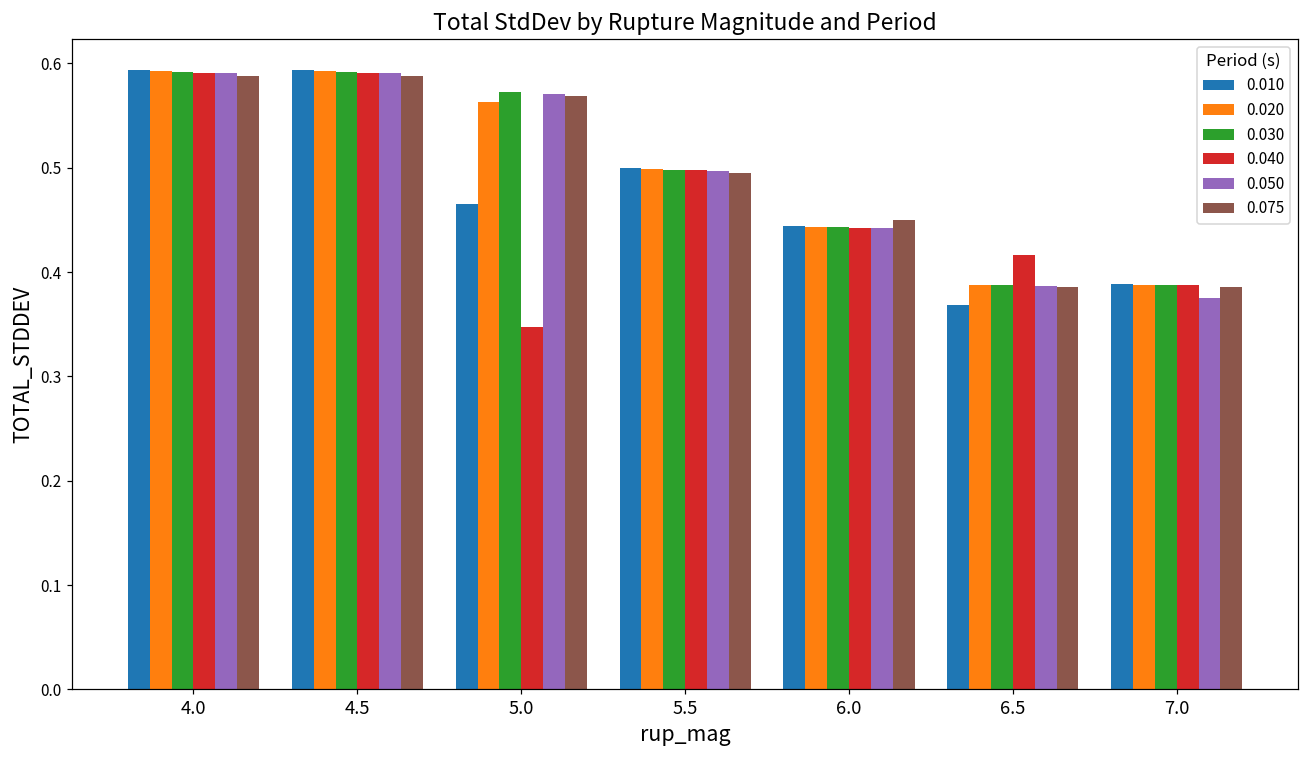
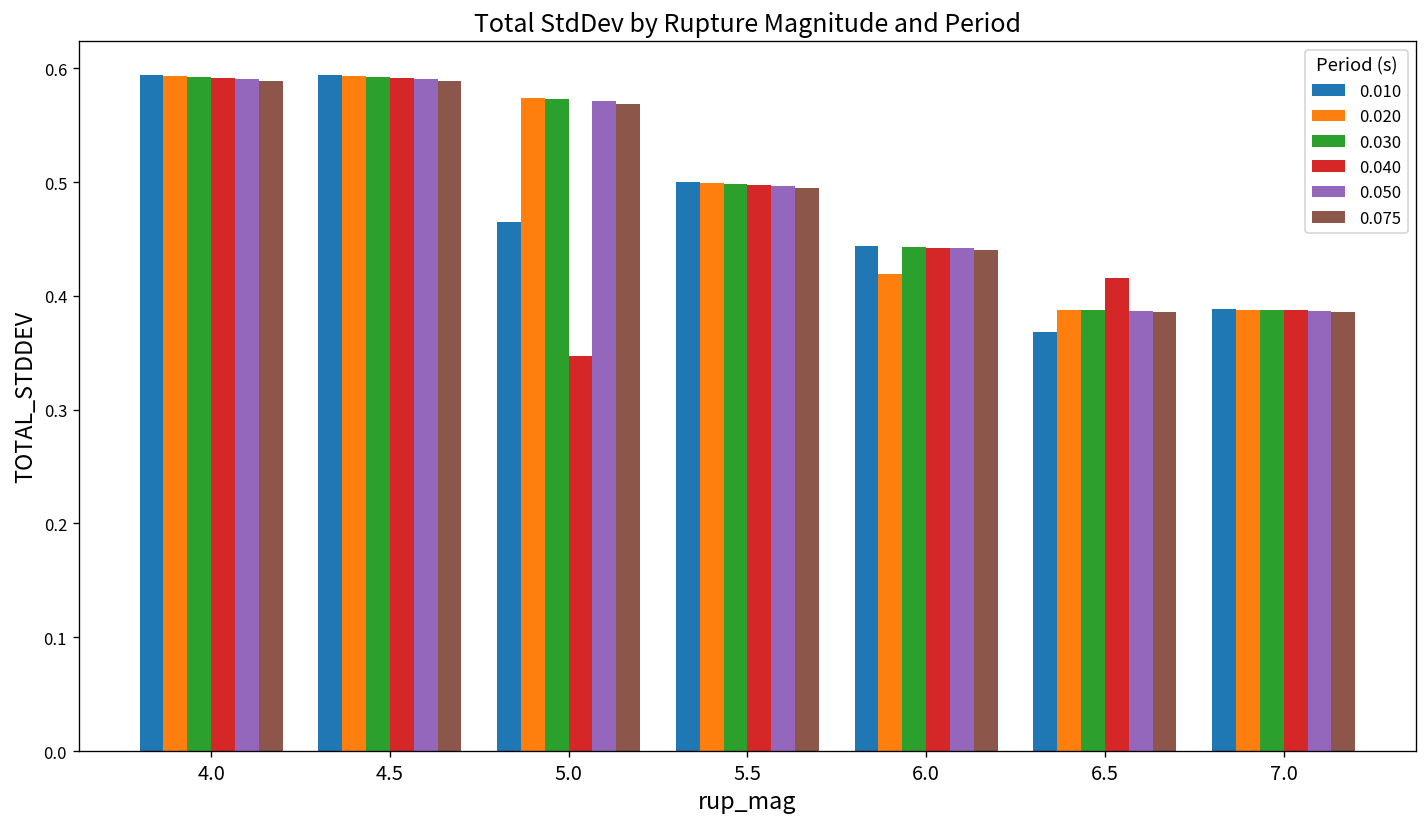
0.020, 5.0: 0.56 -> 0.57
0.020, 6.0: 0.44 -> 0.42
0.075, 6.0: 0.45 -> 0.44
0.050, 7.0: 0.38 -> 0.39
